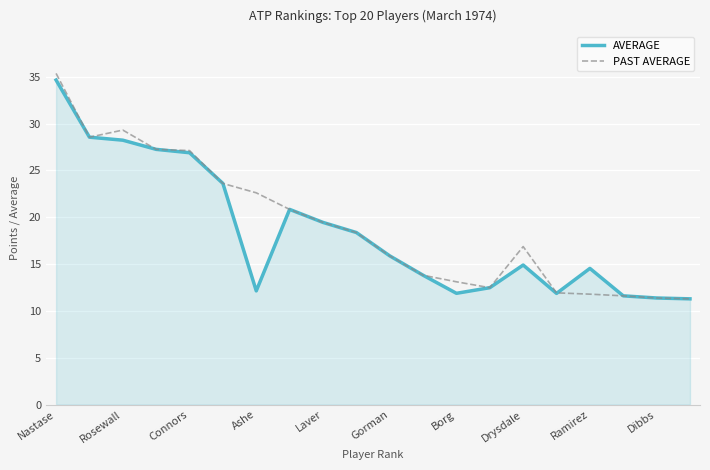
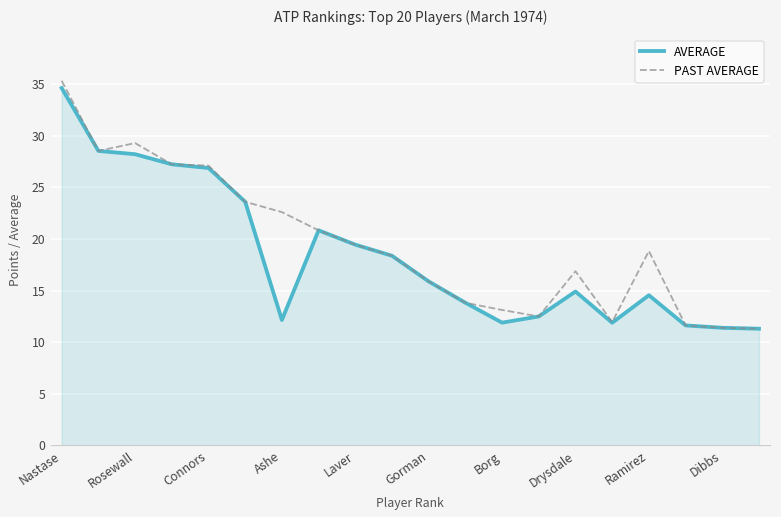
PAST AVERAGE, Ramirez: 12 -> 19
